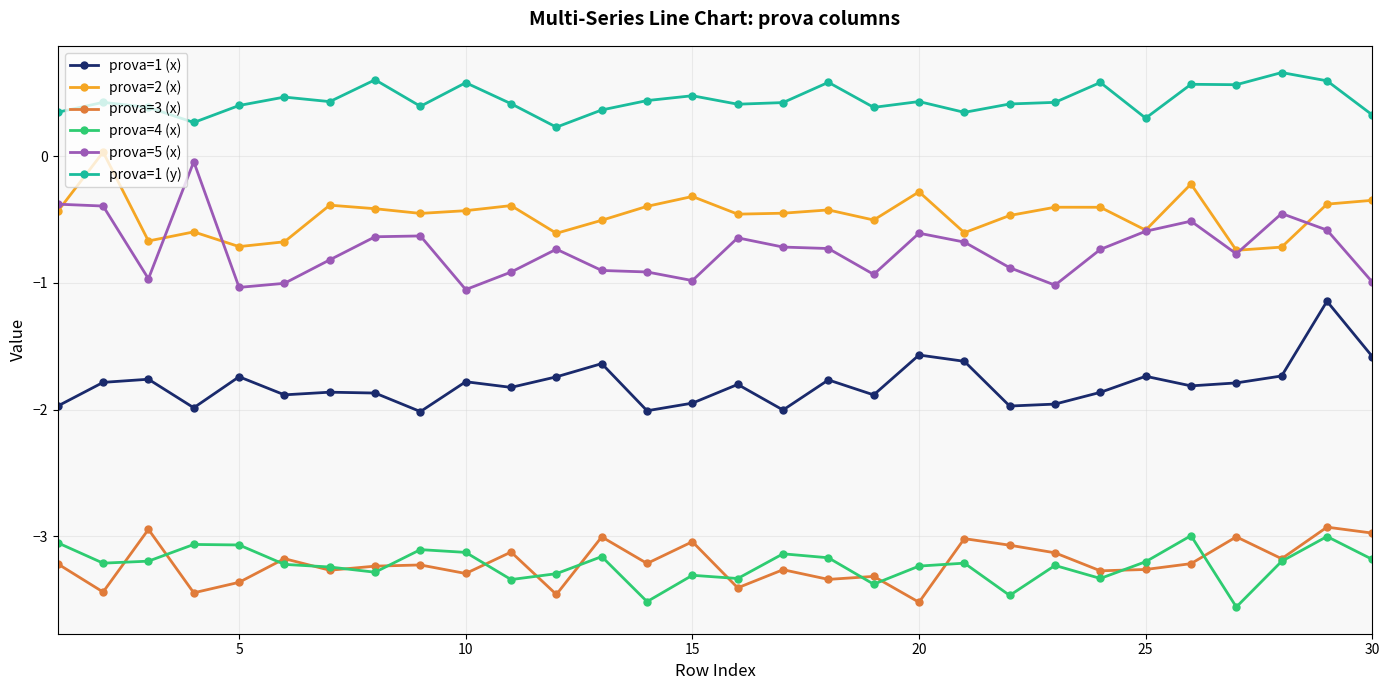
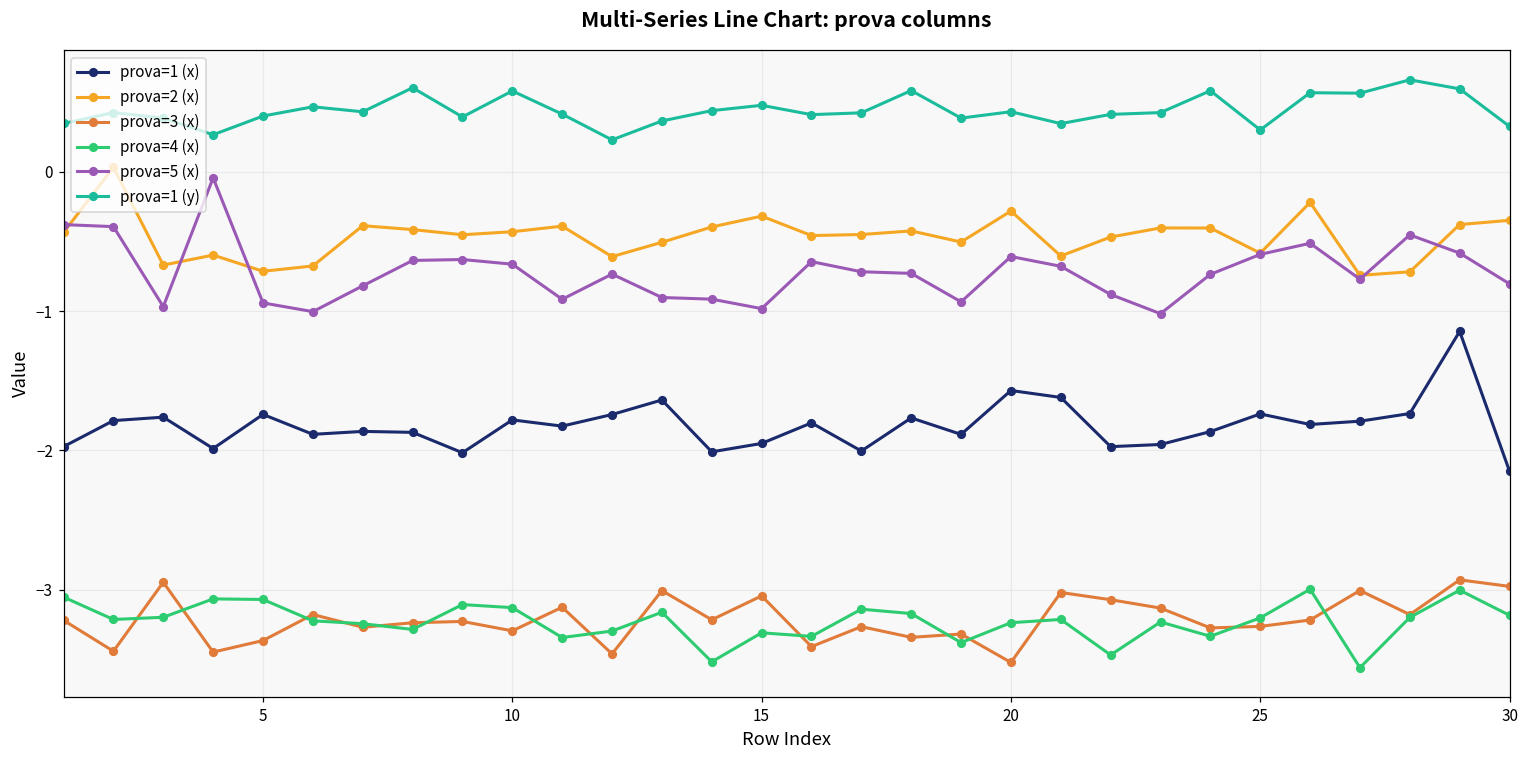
prova=5 (x), 5: -1.04 -> -0.94
prova=5 (x), 10: -1.05 -> -0.66
prova=1 (x), 30: -1.58 -> -2.15
prova=5 (x), 30: -0.99 -> -0.80
